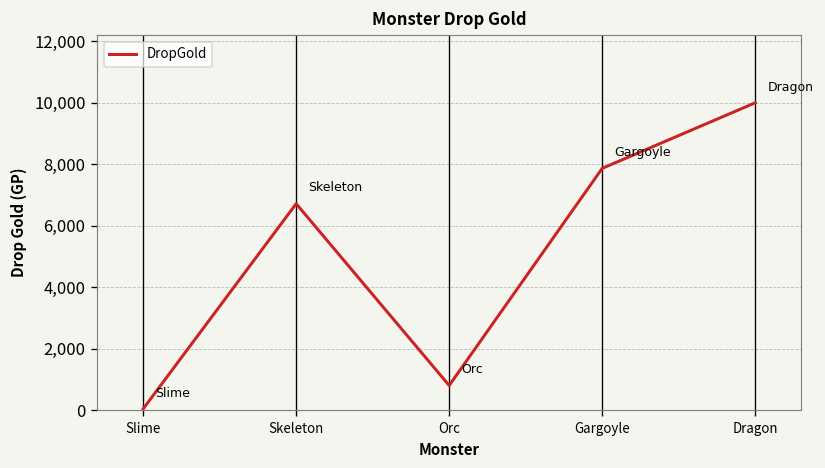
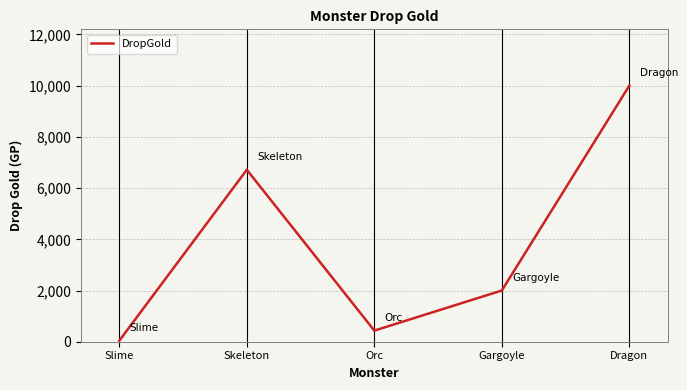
Orc: 800 -> 400
Gargoyle: 7,900 -> 2,000
